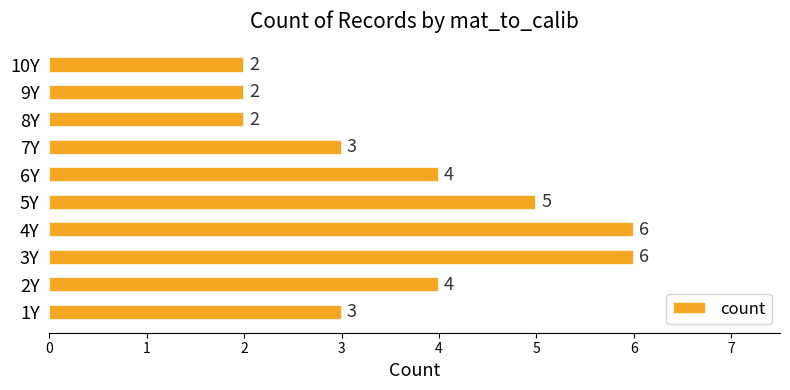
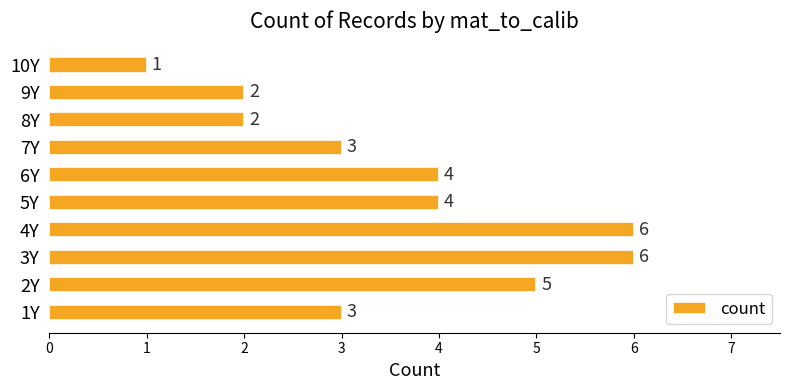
10Y: 2 -> 1
5Y: 5 -> 4
2Y: 4 -> 5
